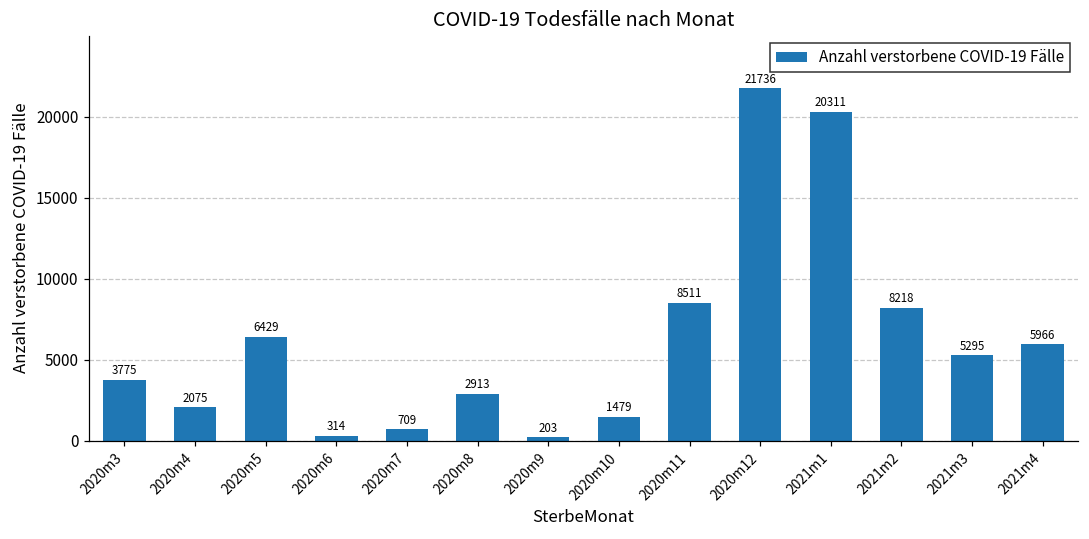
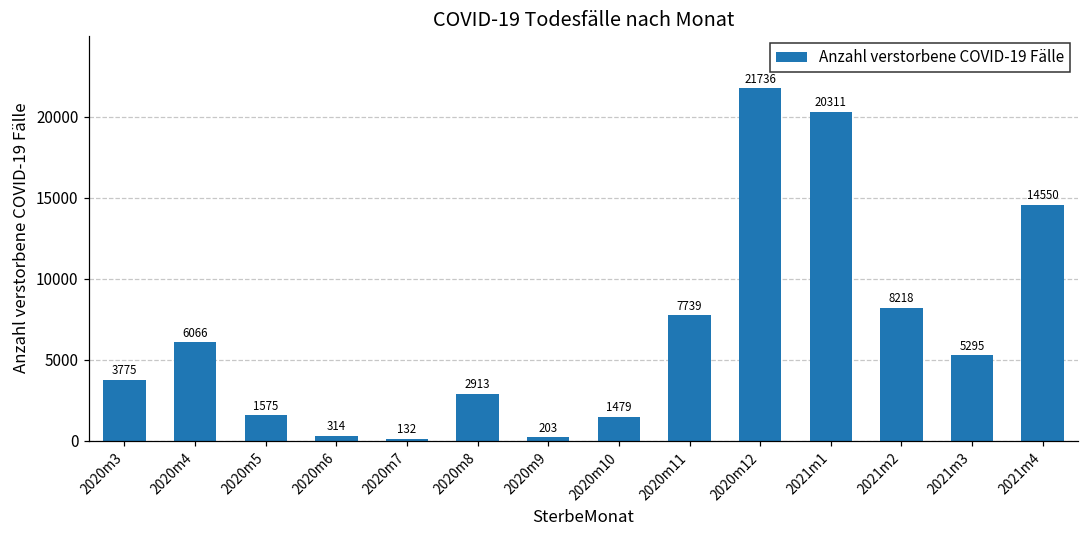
2020m4: 2075 -> 6066
2020m5: 6429 -> 1575
2020m7: 709 -> 132
2020m11: 8511 -> 7739
2021m4: 5966 -> 14550
